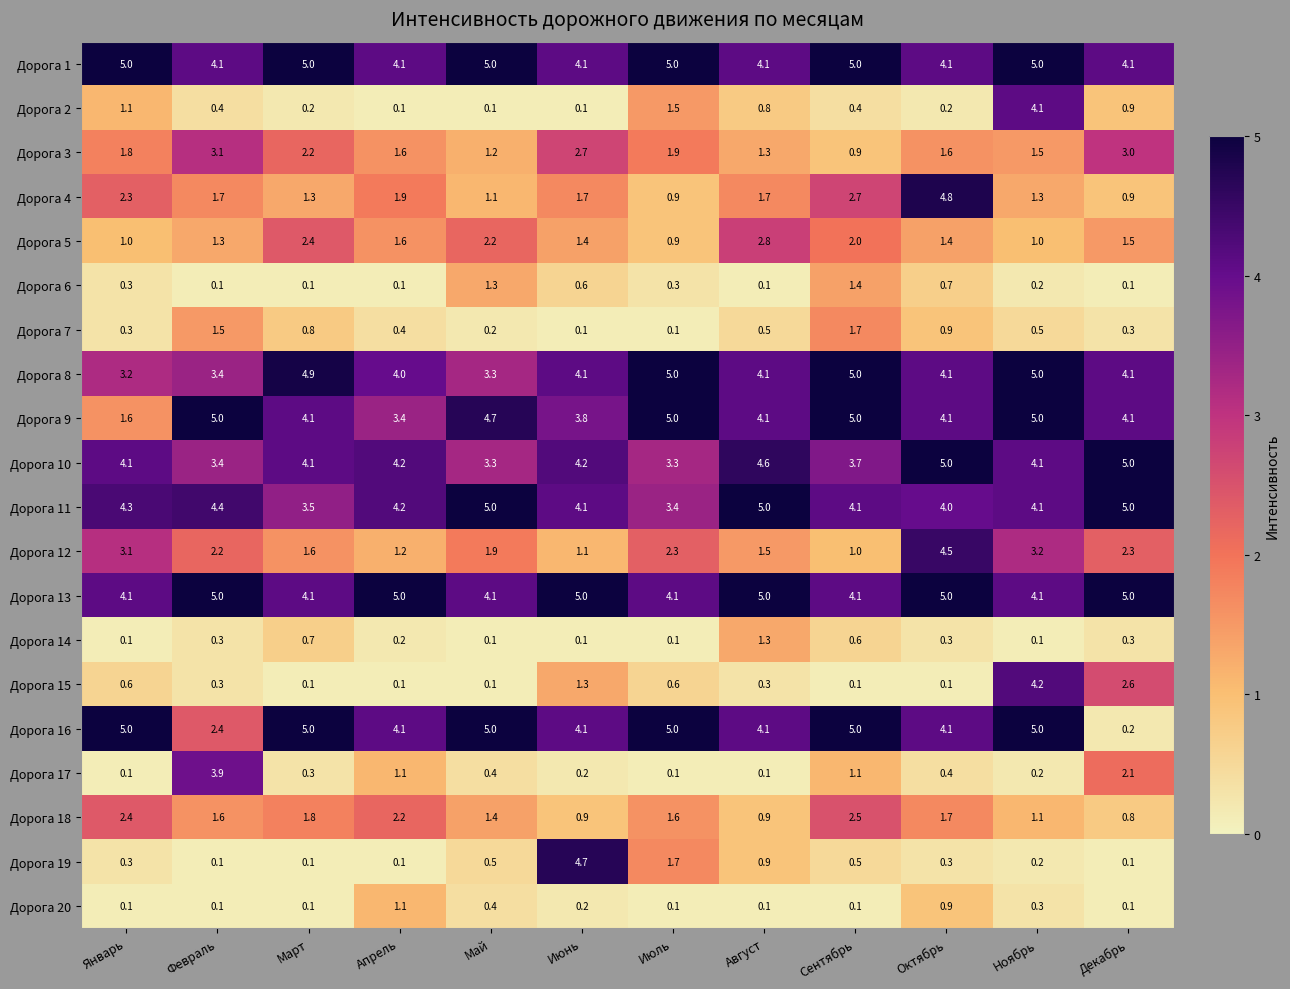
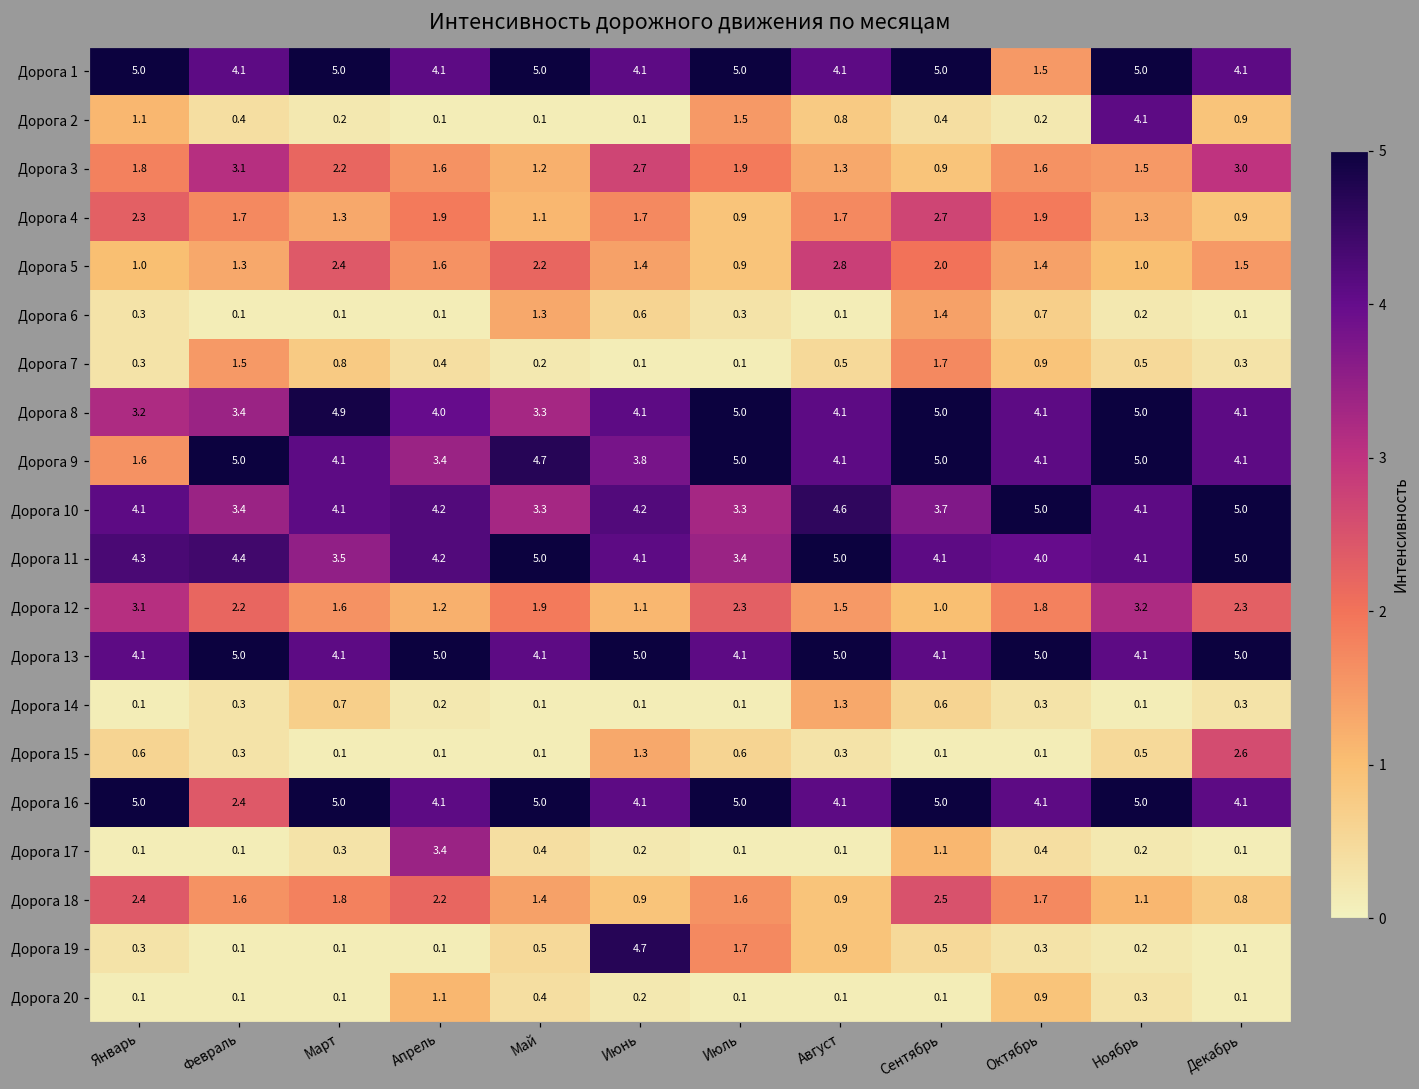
Дорога 1, Октябрь: 4.1 -> 1.5
Дорога 4, Октябрь: 4.8 -> 1.9
Дорога 12, Октябрь: 4.5 -> 1.8
Дорога 15, Ноябрь: 4.2 -> 0.5
Дорога 16, Декабрь: 0.2 -> 4.1
Дорога 17, Февраль: 3.9 -> 0.1
Дорога 17, Апрель: 1.1 -> 3.4
Дорога 17, Декабрь: 2.1 -> 0.1
